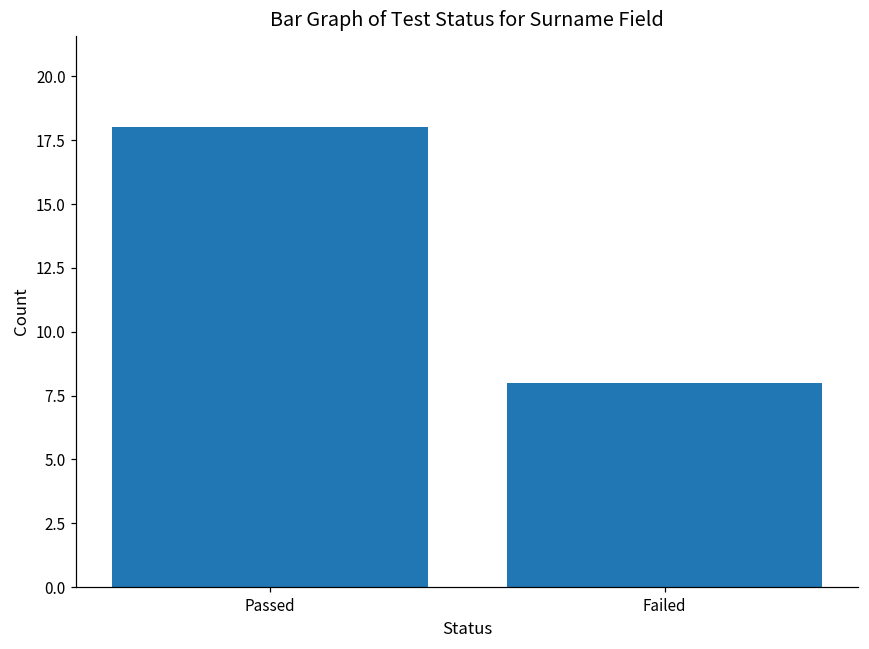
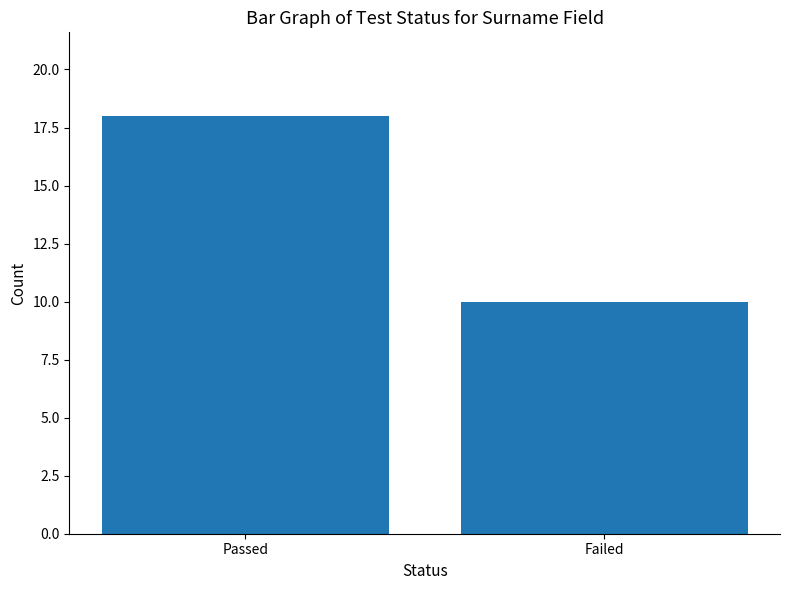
Failed: 8 -> 10
